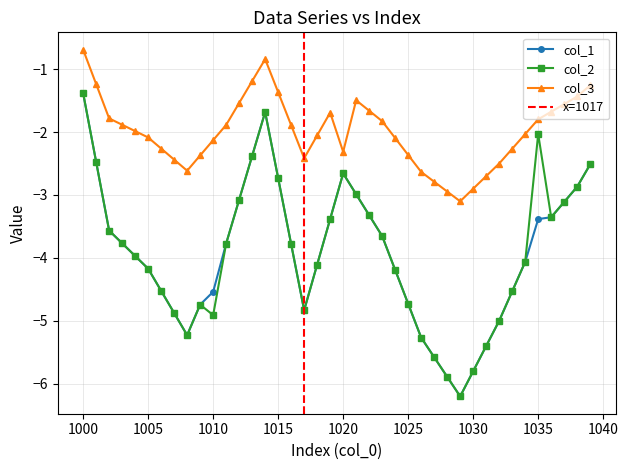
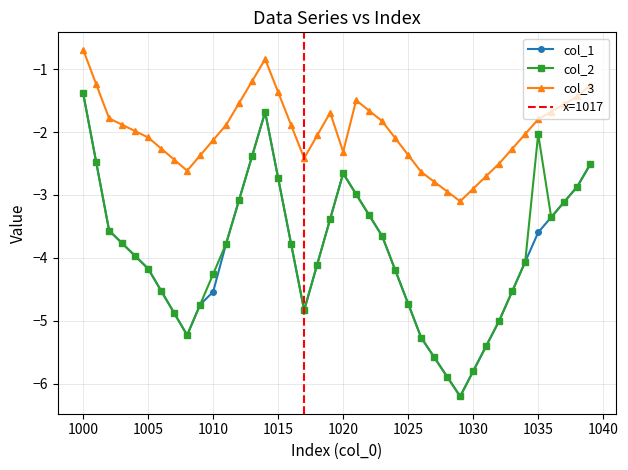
col_2, 1010: -4.9 -> -4.3
col_1, 1035: -3.4 -> -3.6
